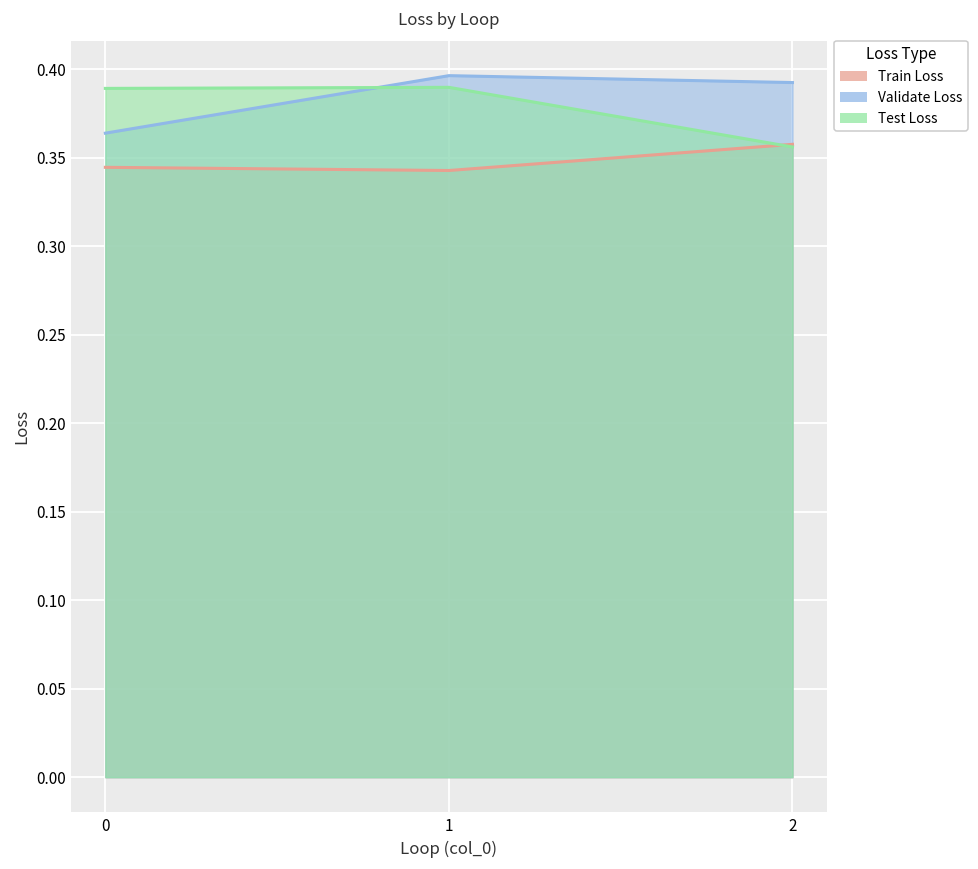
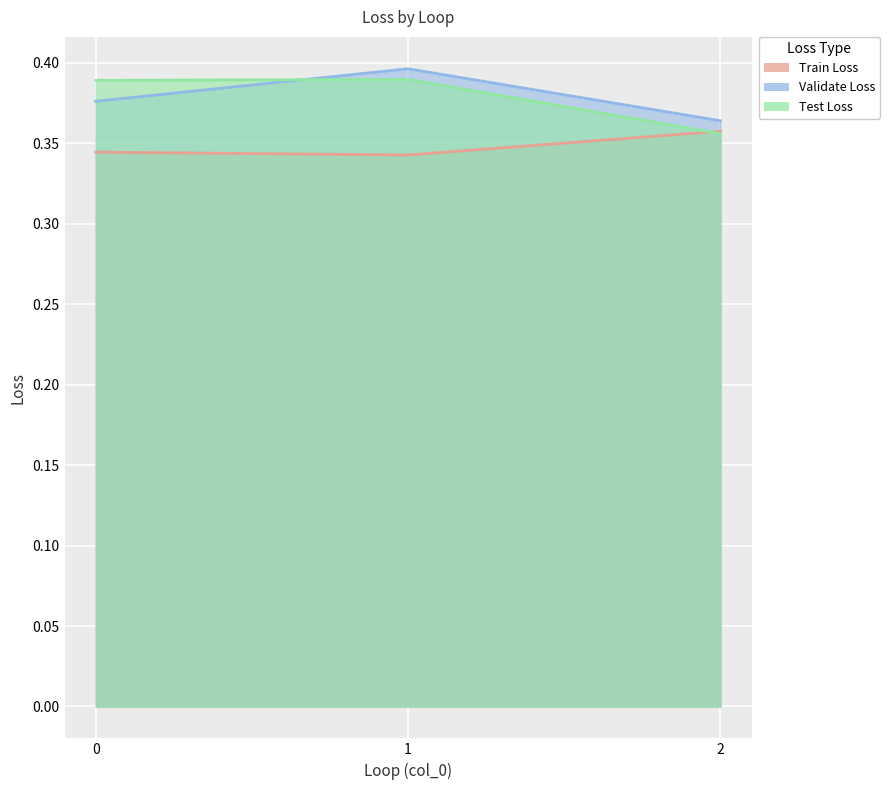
Validate Loss, 0: 0.364 -> 0.376
Validate Loss, 2: 0.393 -> 0.364
